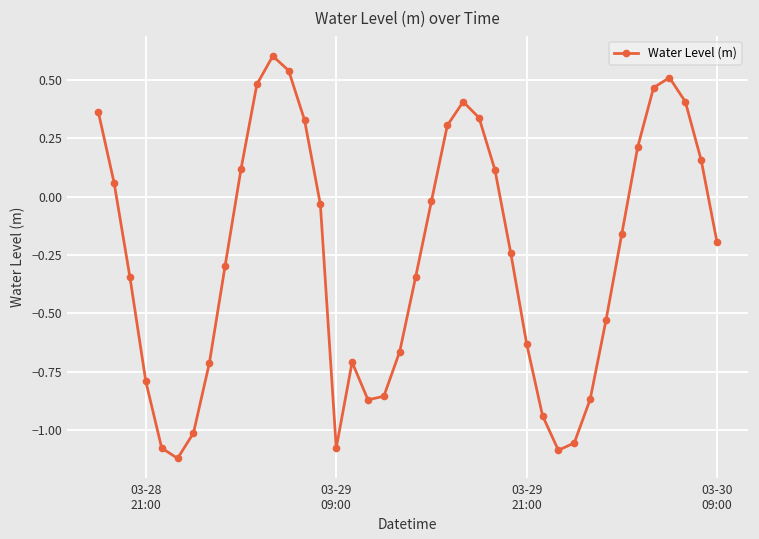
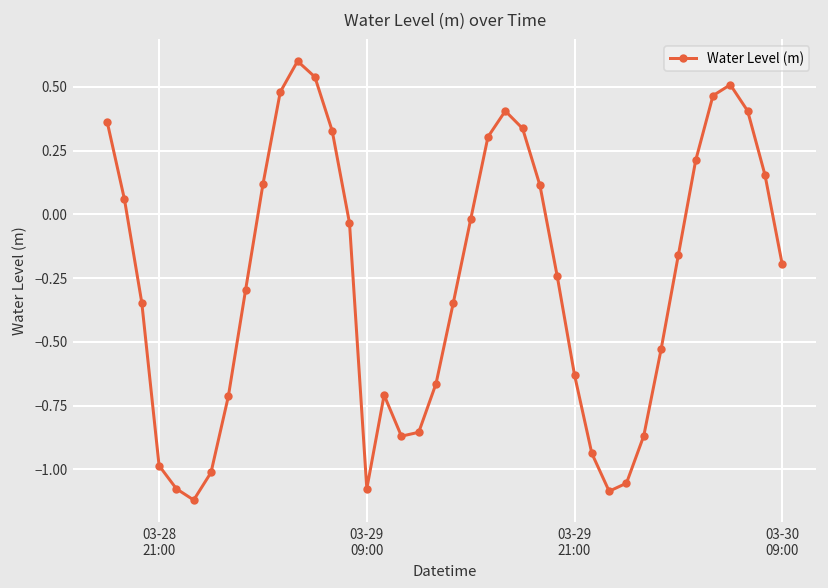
03-28 21:00: -0.79 -> -0.98
